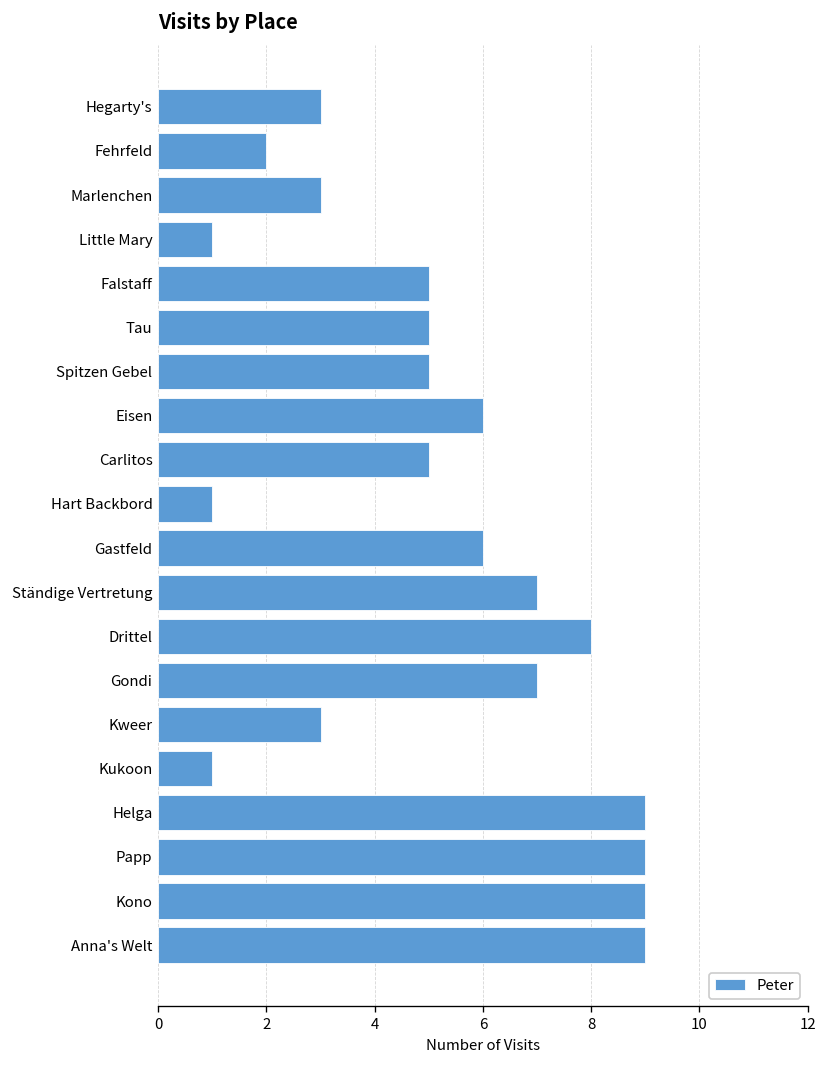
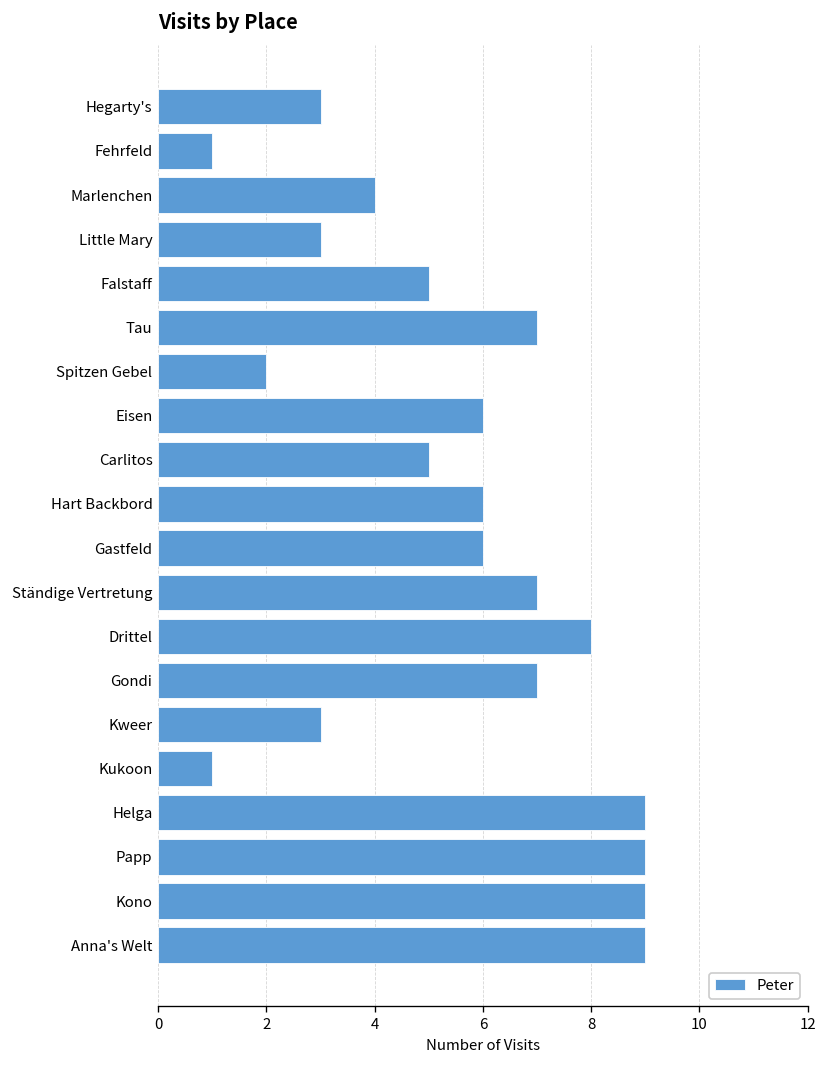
Fehrfeld: 2 -> 1
Marlenchen: 3 -> 4
Little Mary: 1 -> 3
Tau: 5 -> 7
Spitzen Gebel: 5 -> 2
Hart Backbord: 1 -> 6
